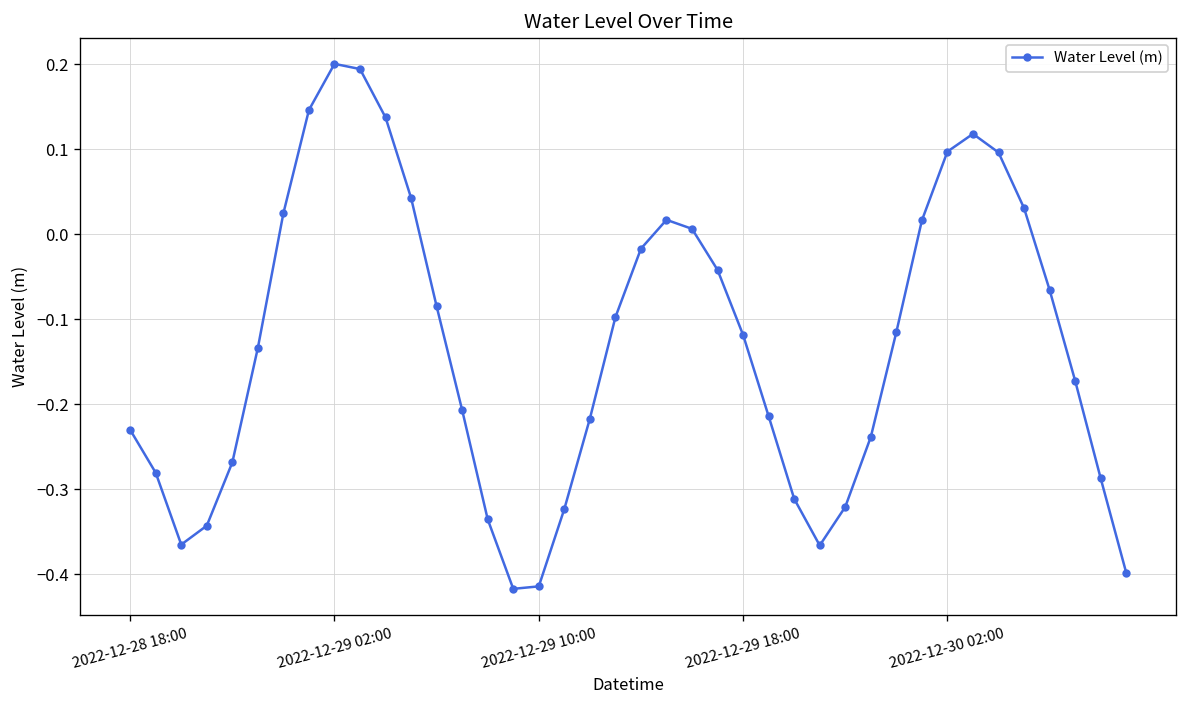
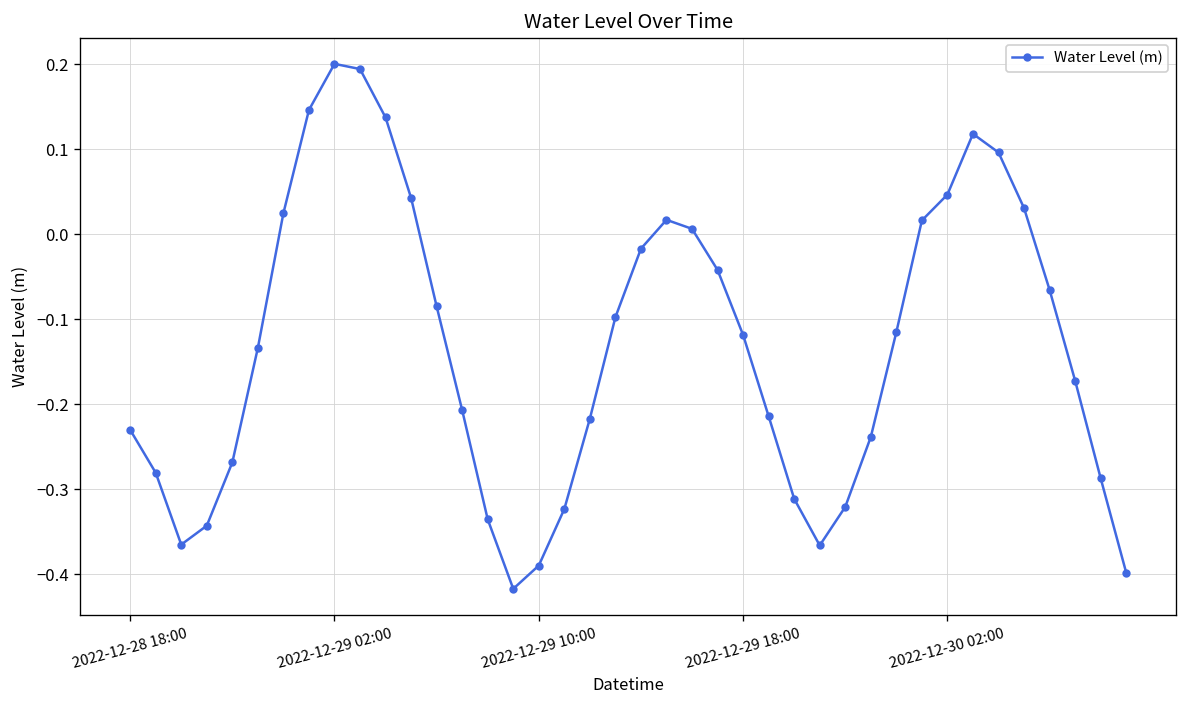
2022-12-29 10:00: -0.41 -> -0.39
2022-12-30 02:00: 0.10 -> 0.05
